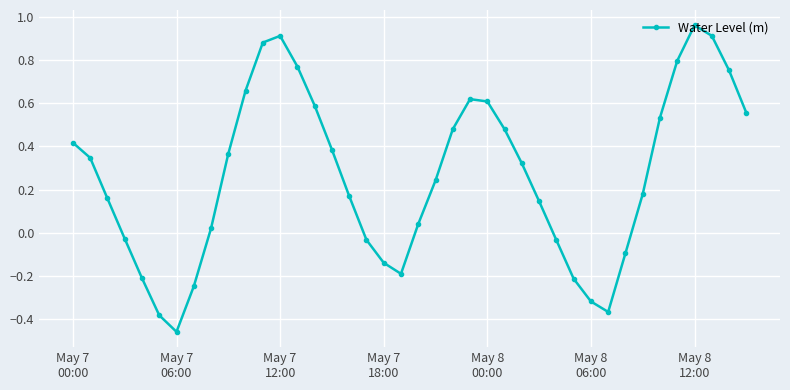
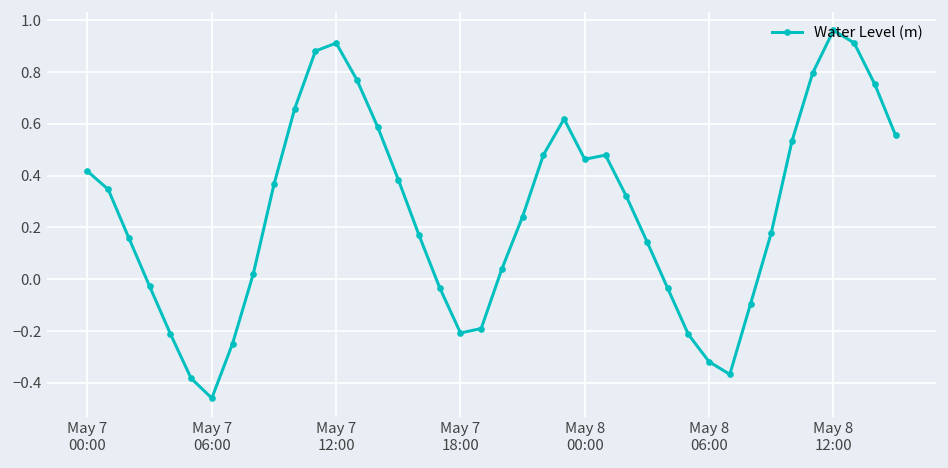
May 7 18:00: -0.14 -> -0.21
May 8 00:00: 0.61 -> 0.46
